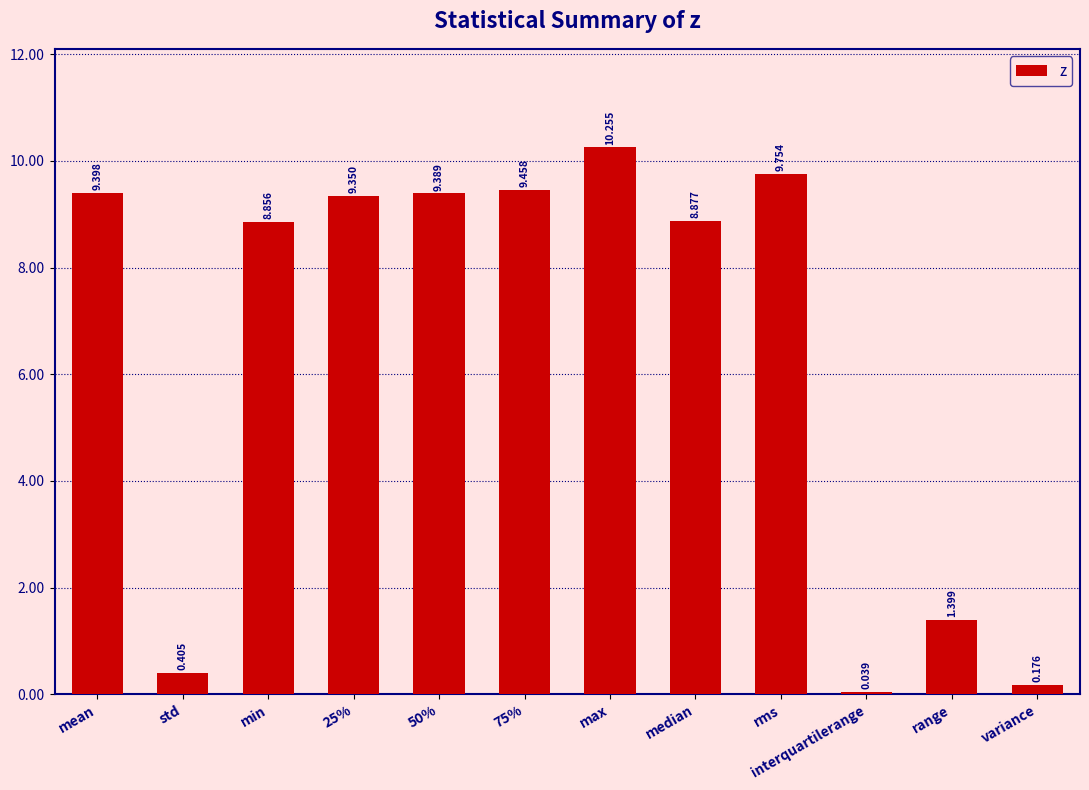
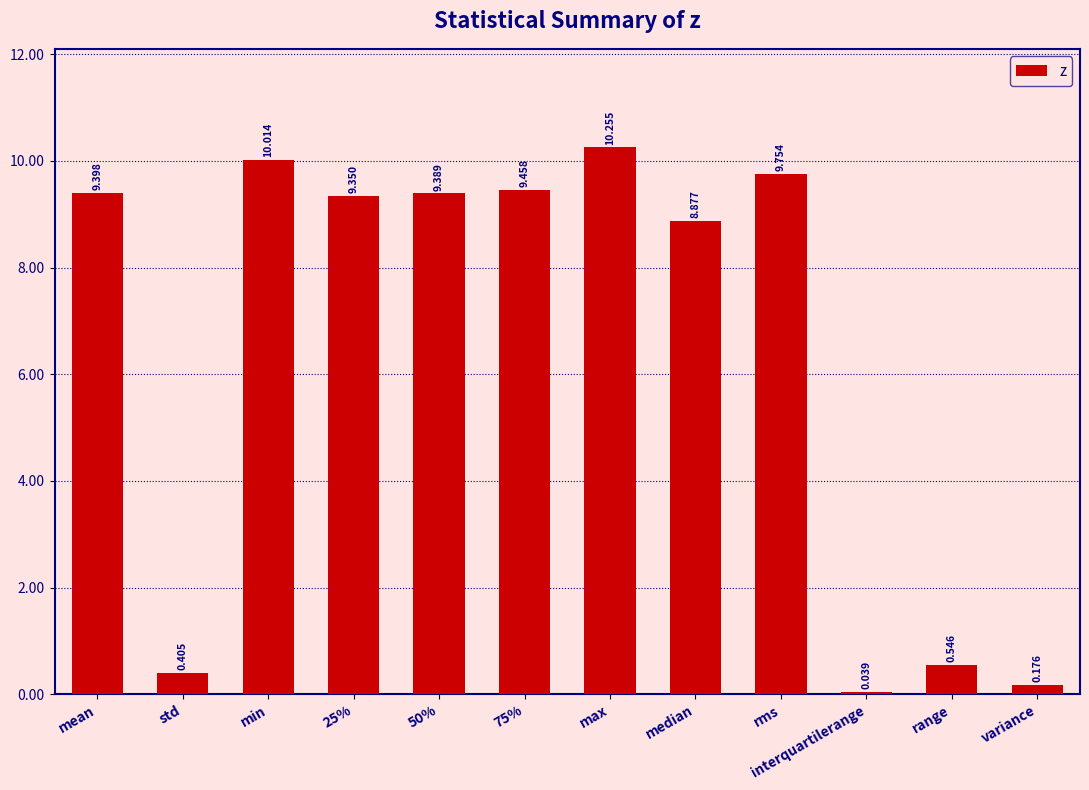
min: 8.856 -> 10.014
range: 1.399 -> 0.546
